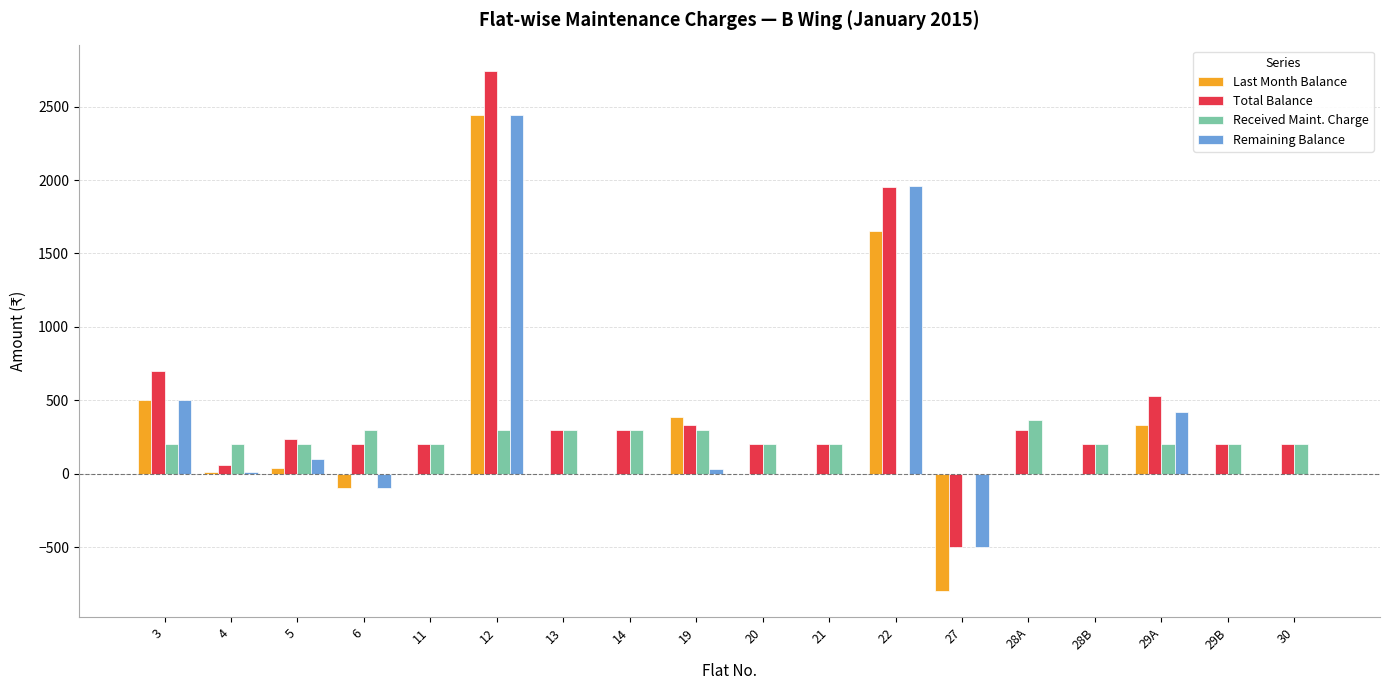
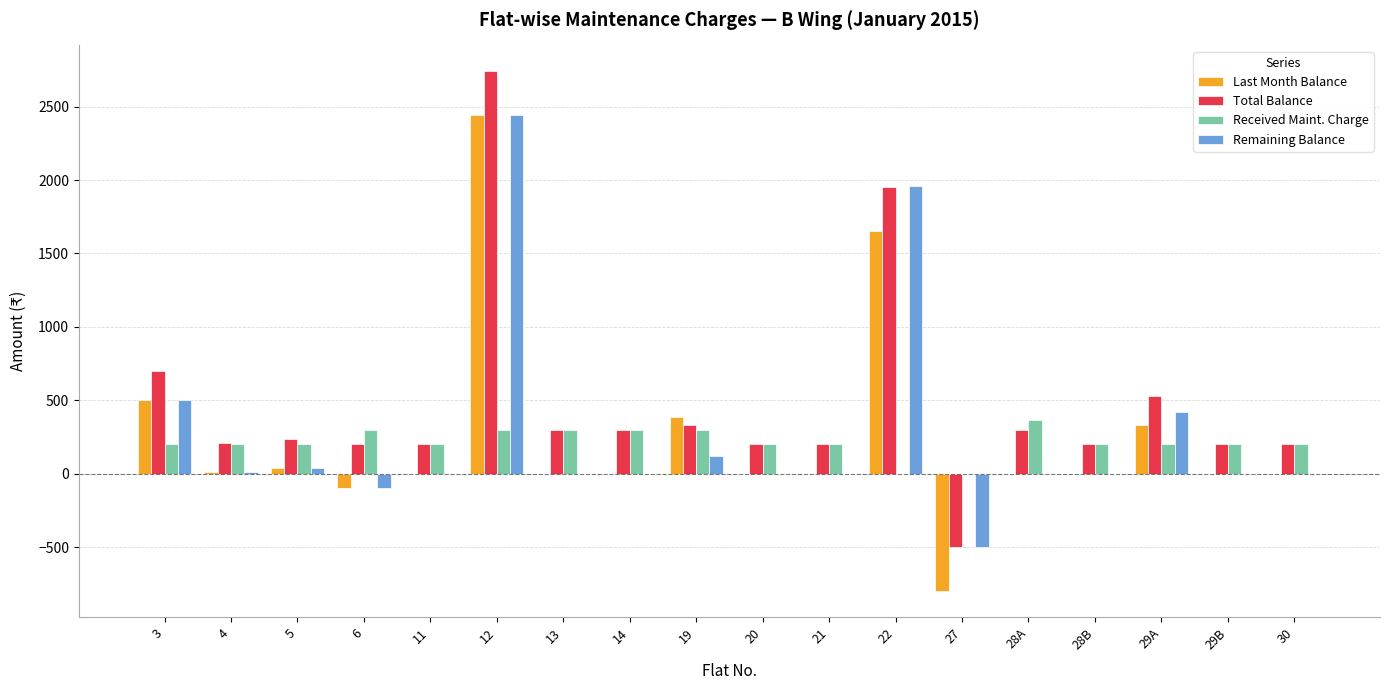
Total Balance, 4: 60 -> 210
Remaining Balance, 5: 100 -> 40
Remaining Balance, 19: 30 -> 120
